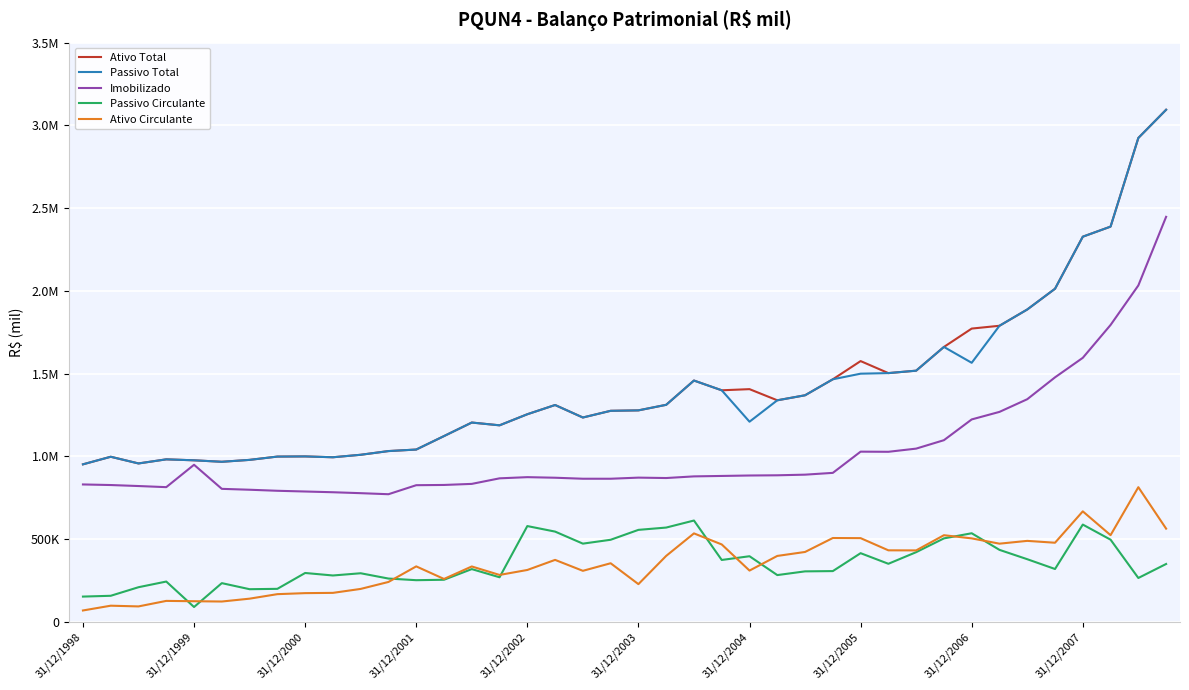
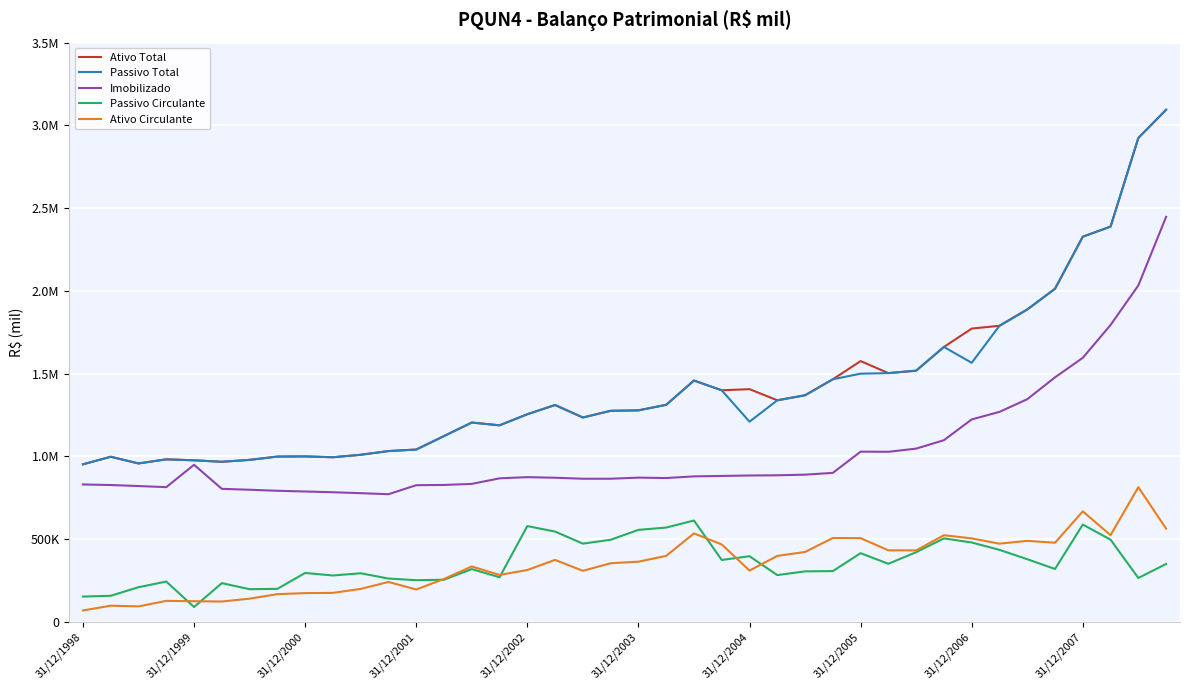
Ativo Circulante, 31/12/2001: 330000 -> 190000
Ativo Circulante, 31/12/2003: 230000 -> 360000
Passivo Circulante, 31/12/2006: 530000 -> 480000
